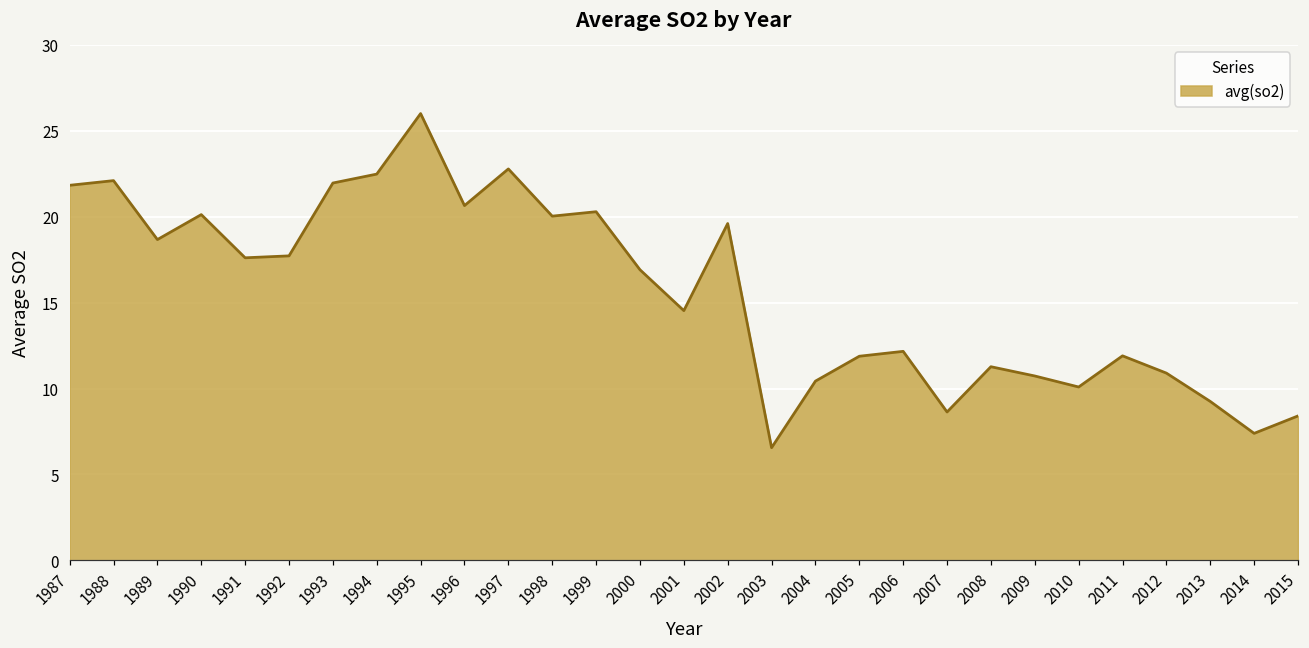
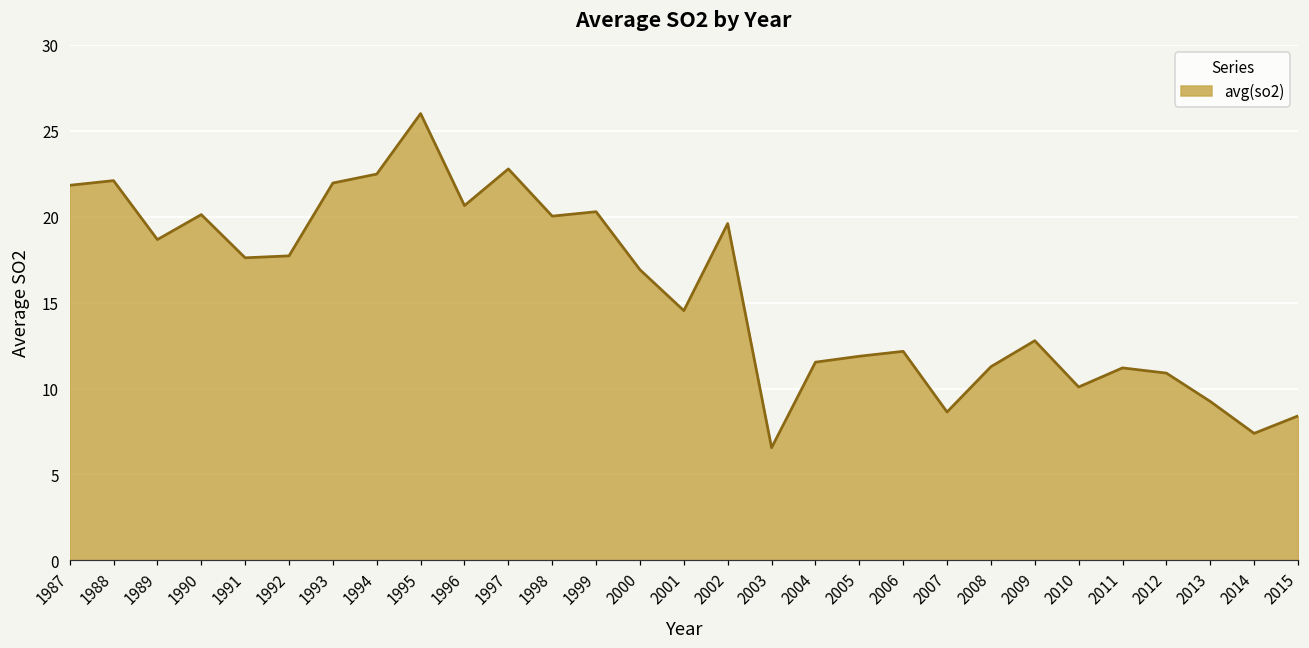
2004: 10.4 -> 11.5
2009: 10.7 -> 12.8
2011: 11.9 -> 11.2
